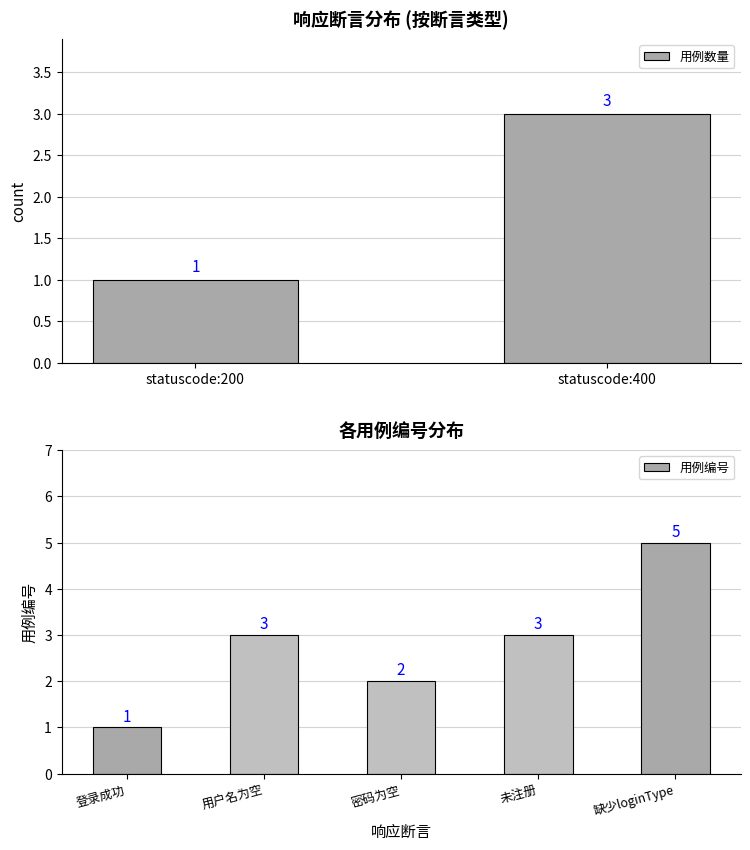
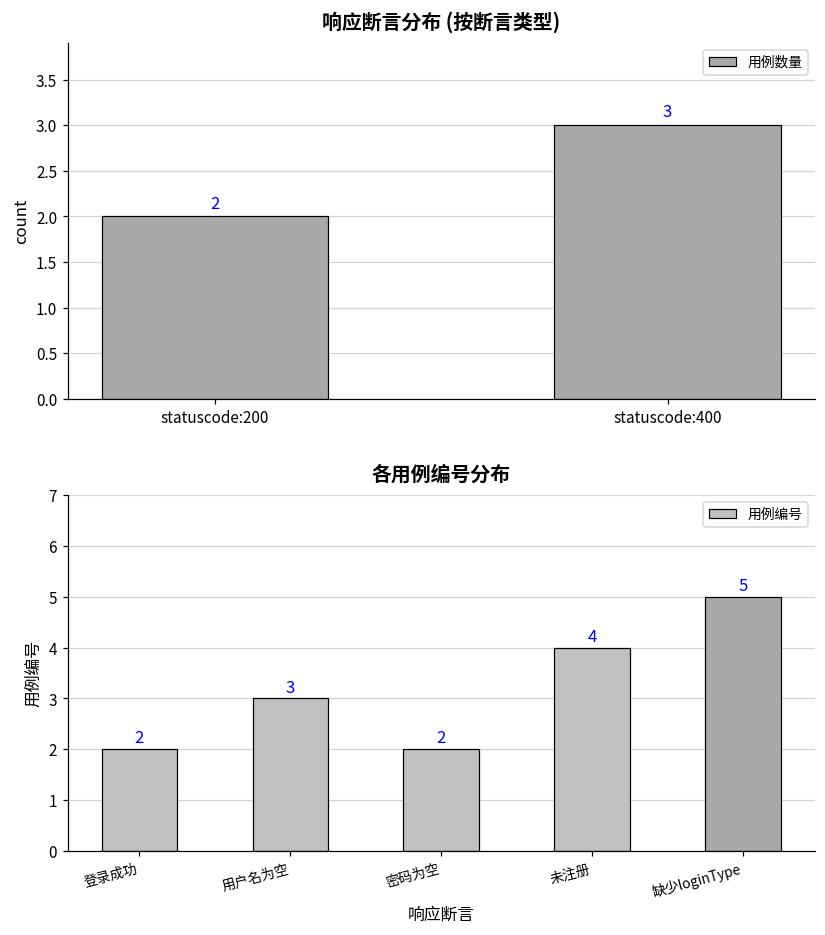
响应断言分布 (按断言类型), statuscode:200: 1 -> 2
各用例编号分布, 登录成功: 1 -> 2
各用例编号分布, 未注册: 3 -> 4
